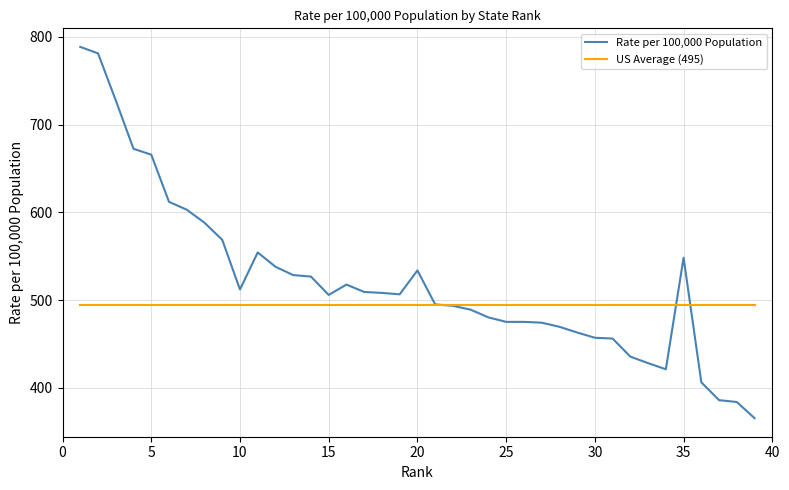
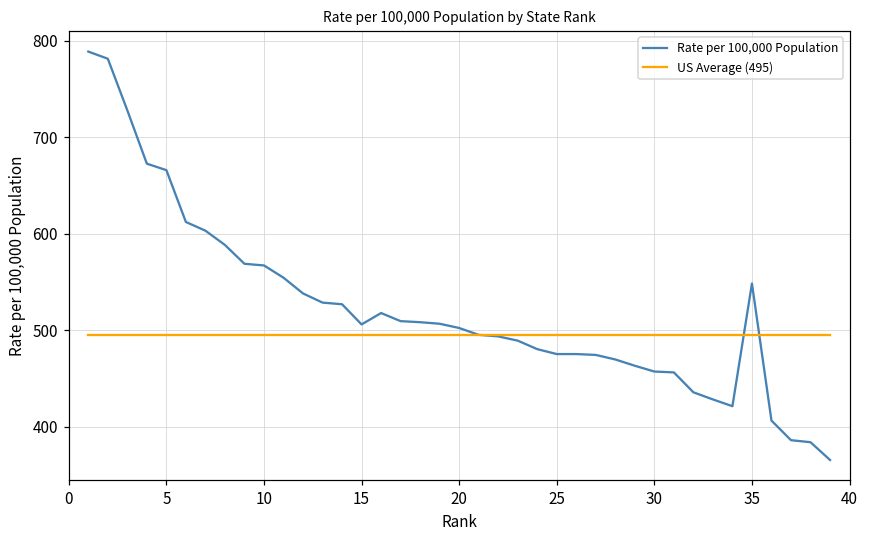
Rate per 100,000 Population, 10: 510 -> 570
Rate per 100,000 Population, 20: 530 -> 500
